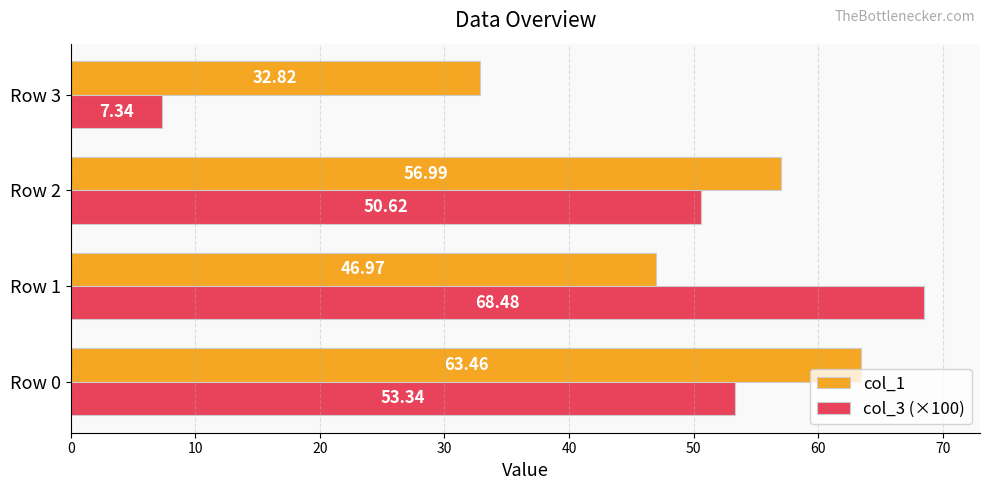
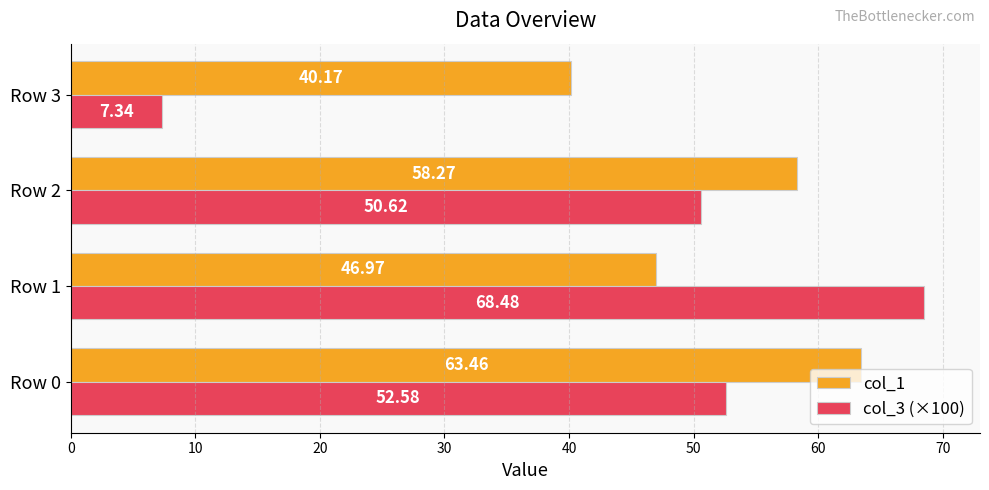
col_1, Row 3: 32.82 -> 40.17
col_1, Row 2: 56.99 -> 58.27
col_3 (×100), Row 0: 53.34 -> 52.58
